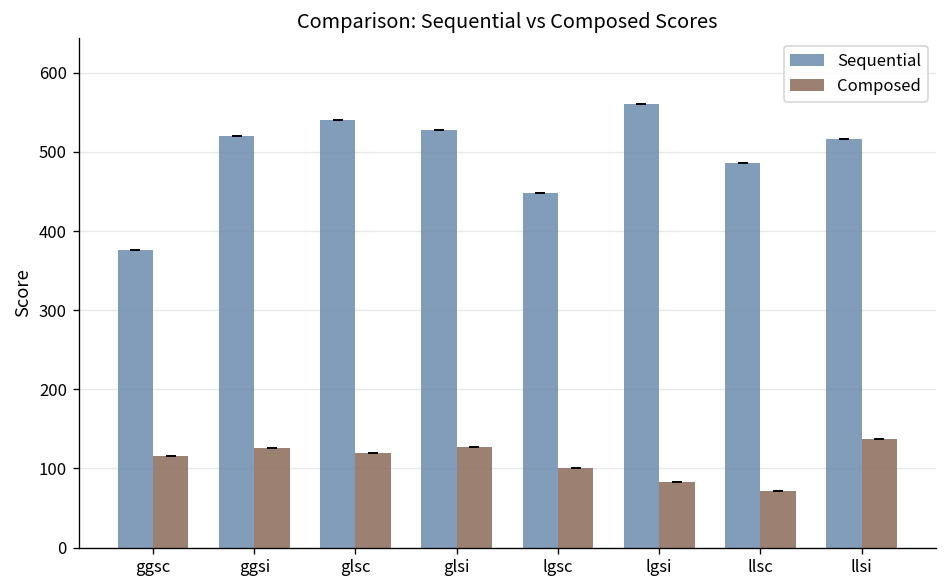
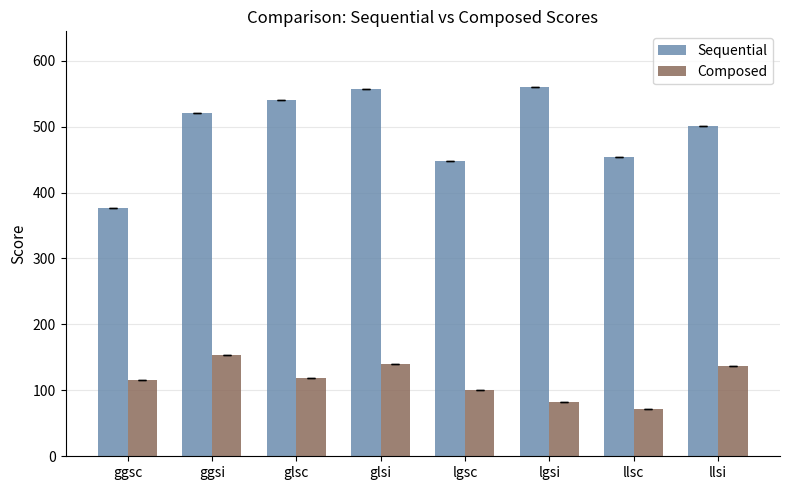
Composed, ggsi: 130 -> 150
Sequential, glsi: 530 -> 560
Composed, glsi: 130 -> 140
Sequential, llsc: 490 -> 450
Sequential, llsi: 520 -> 500
